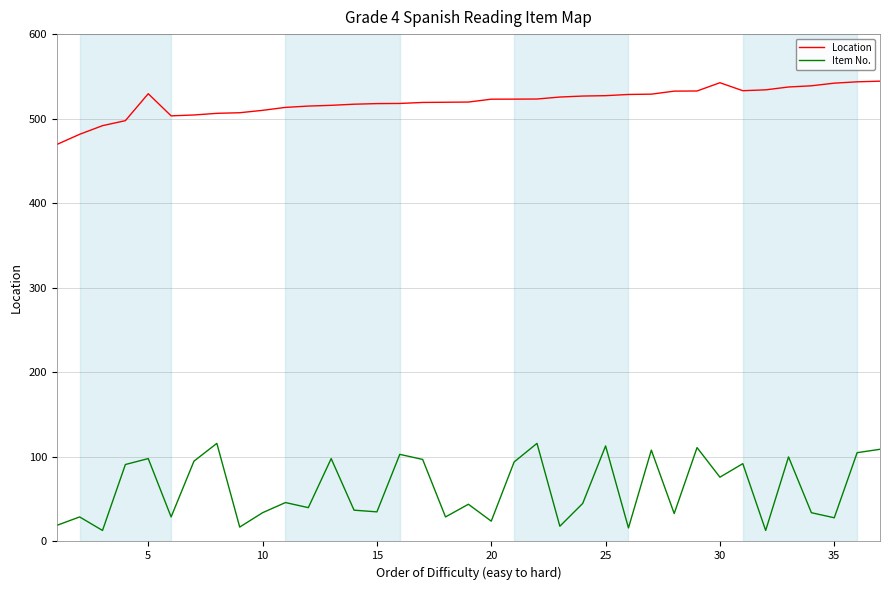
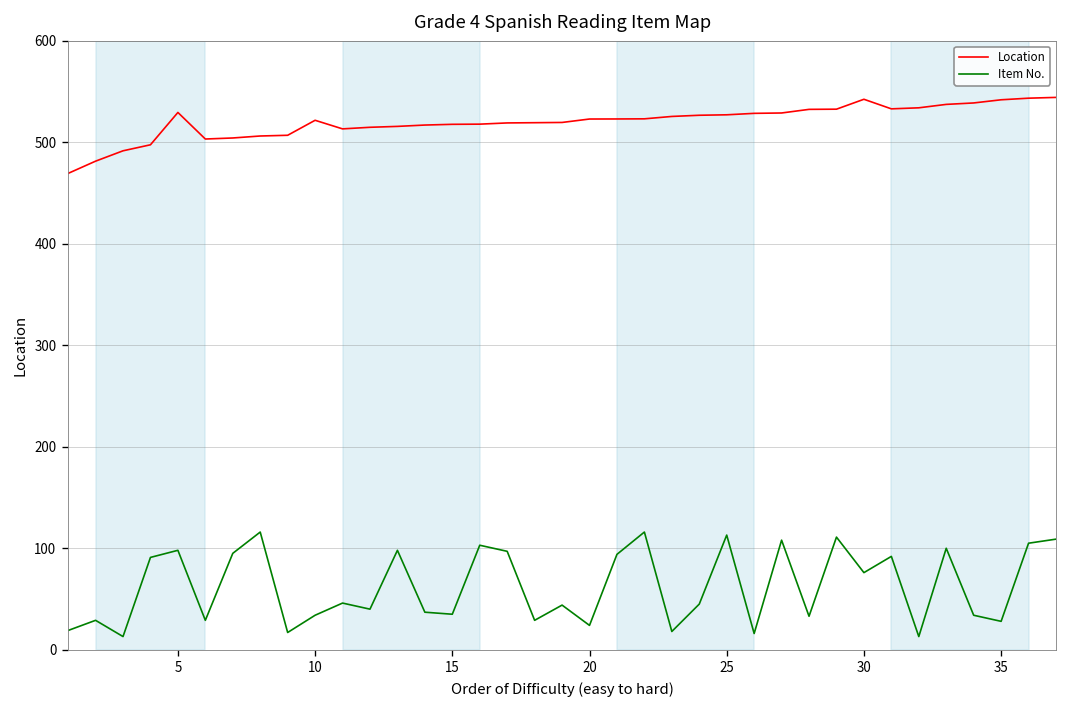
Location, 10: 510 -> 520
